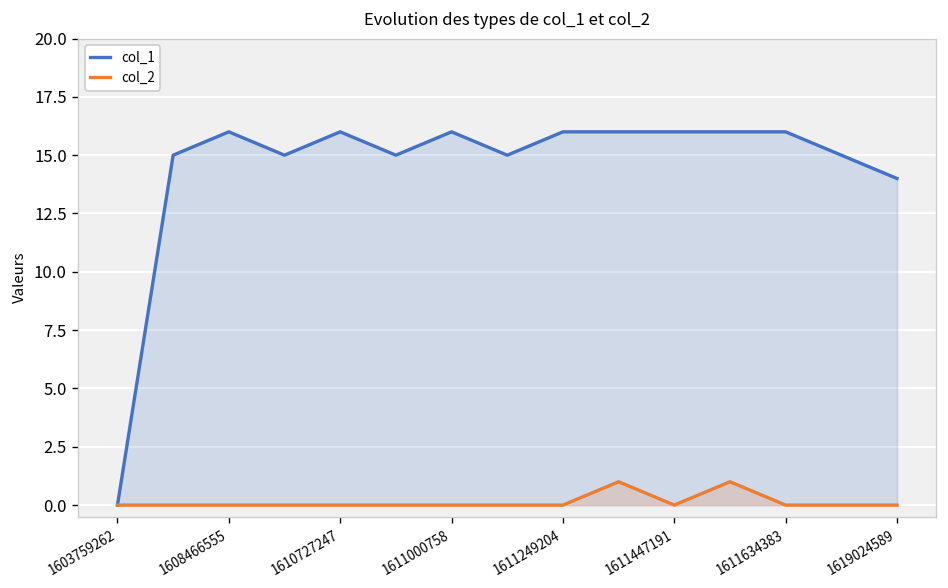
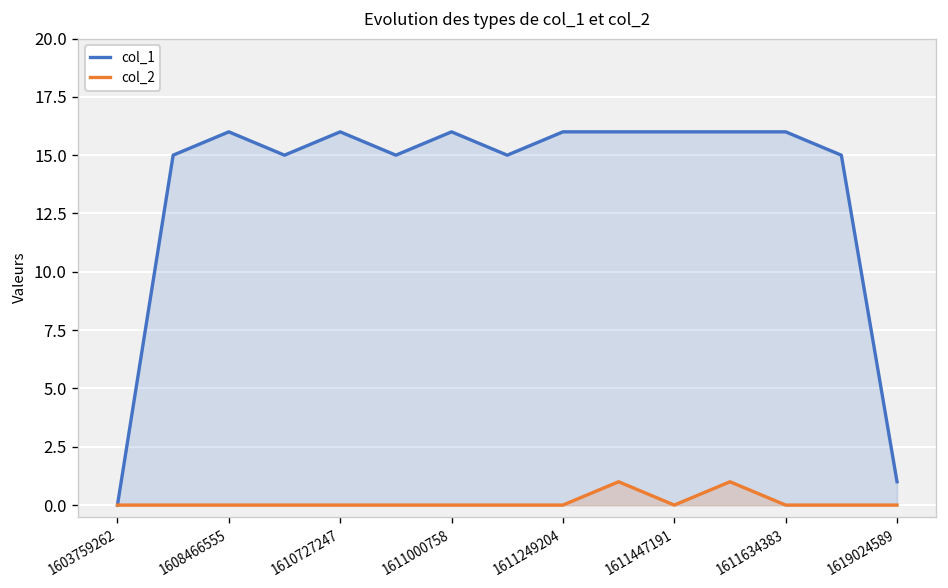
col_1, 1619024589: 14 -> 1
